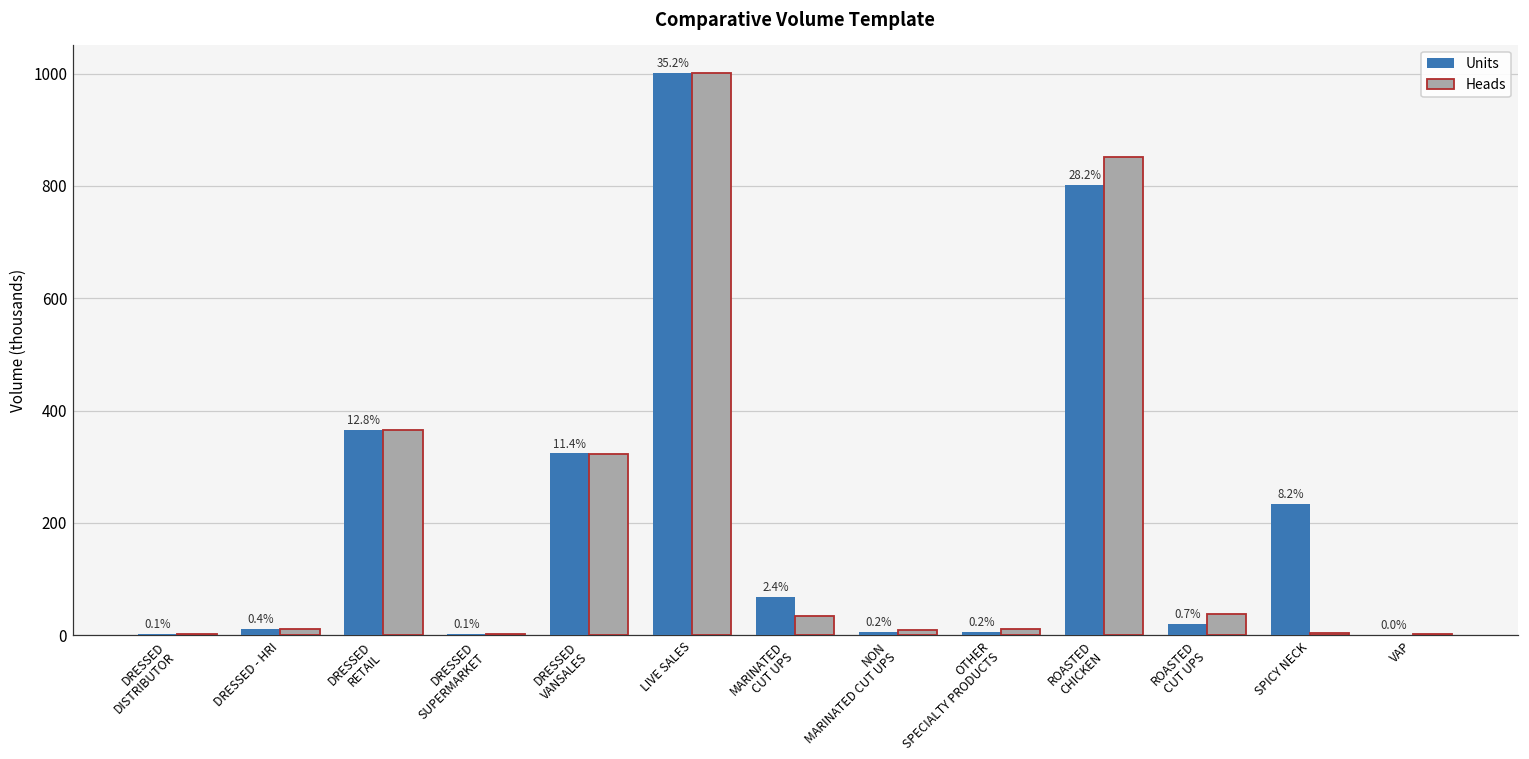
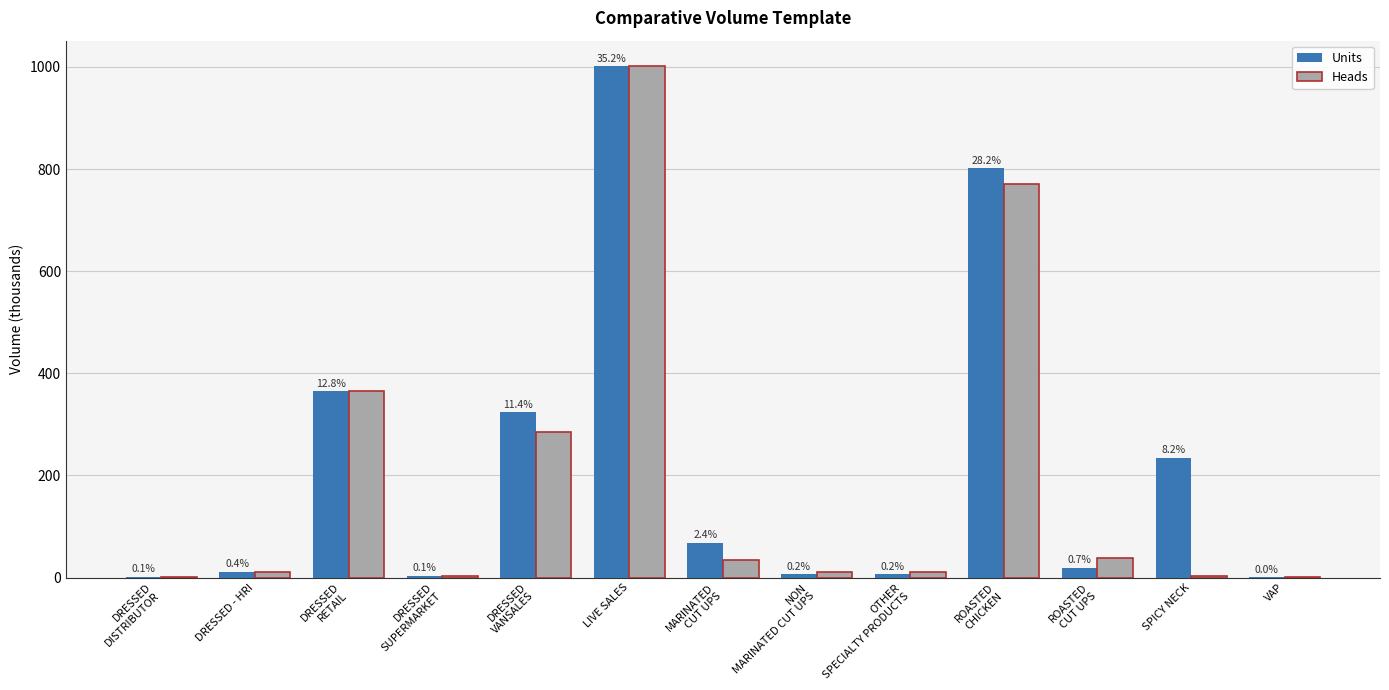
Heads, DRESSED VANSALES: 320 -> 280
Heads, ROASTED CHICKEN: 850 -> 770
